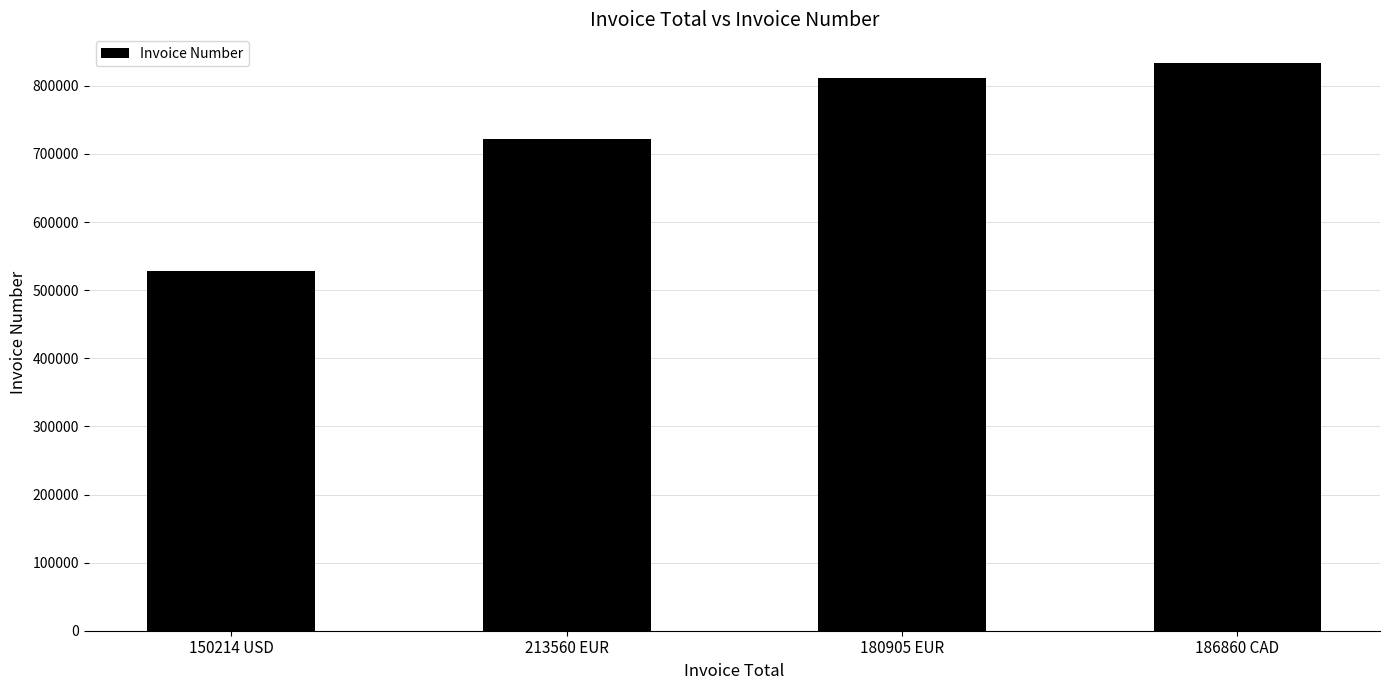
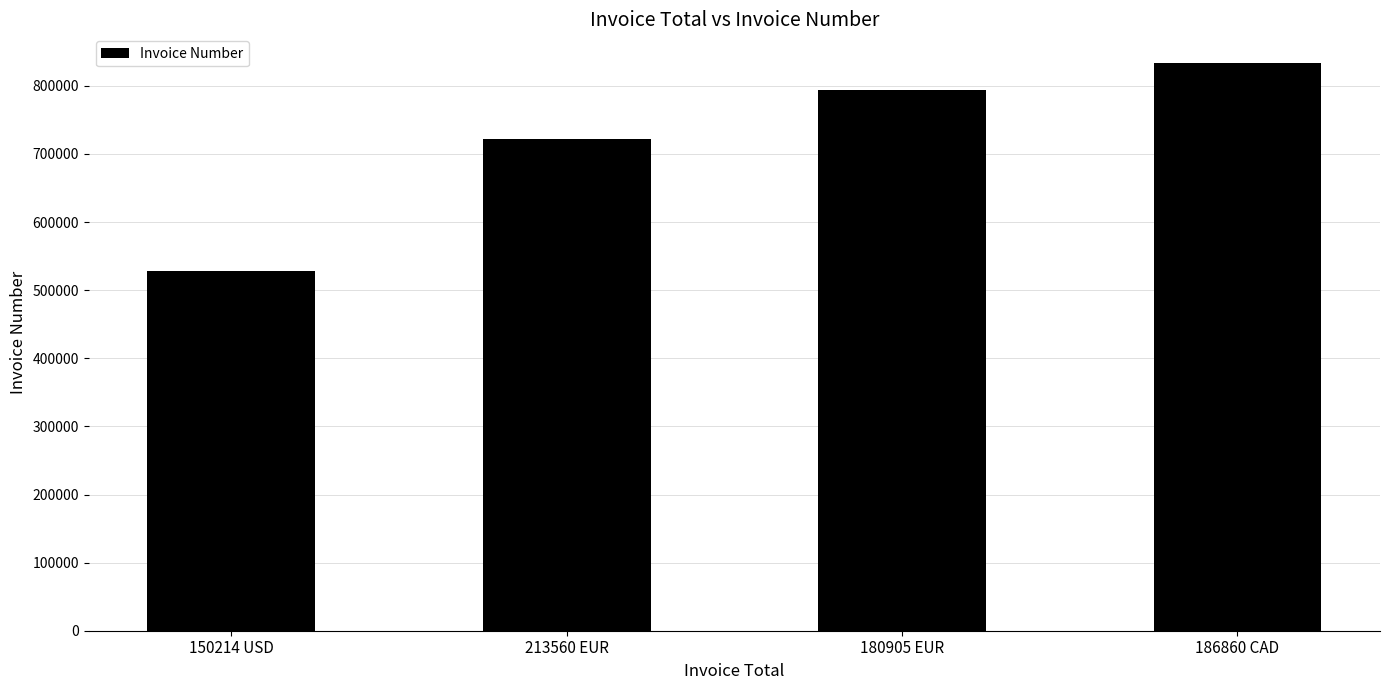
180905 EUR: 810000 -> 790000
